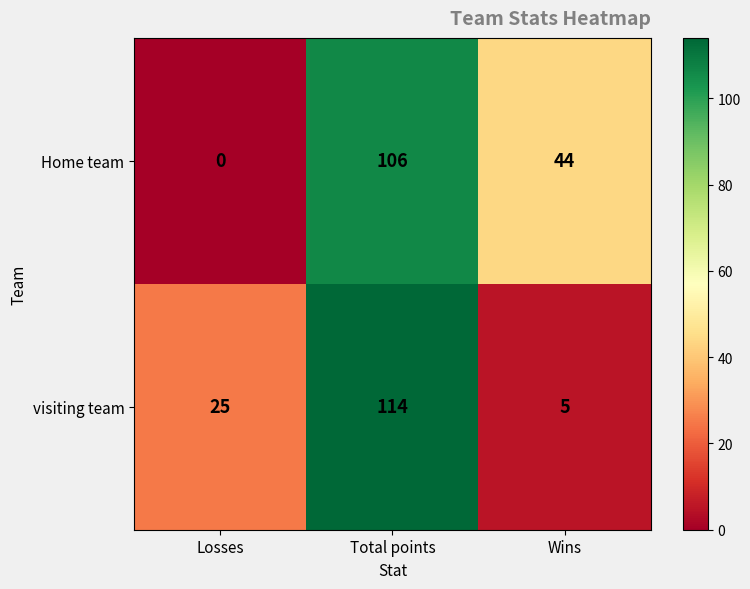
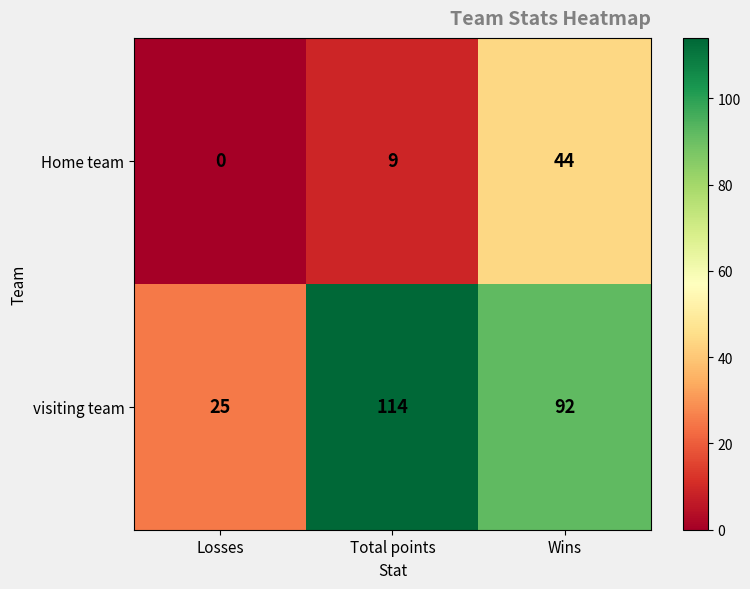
Home team, Total points: 106 -> 9
visiting team, Wins: 5 -> 92
